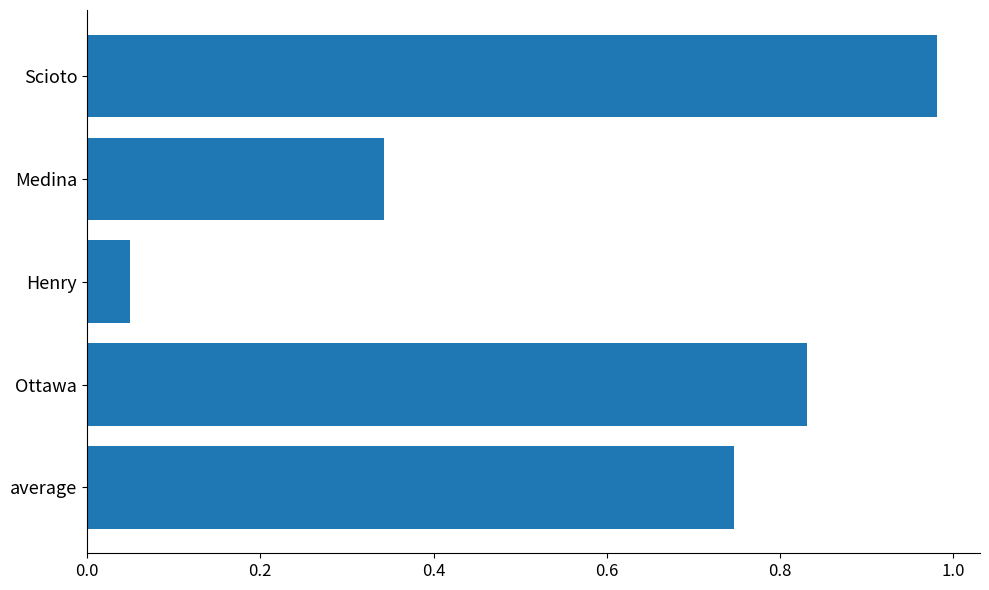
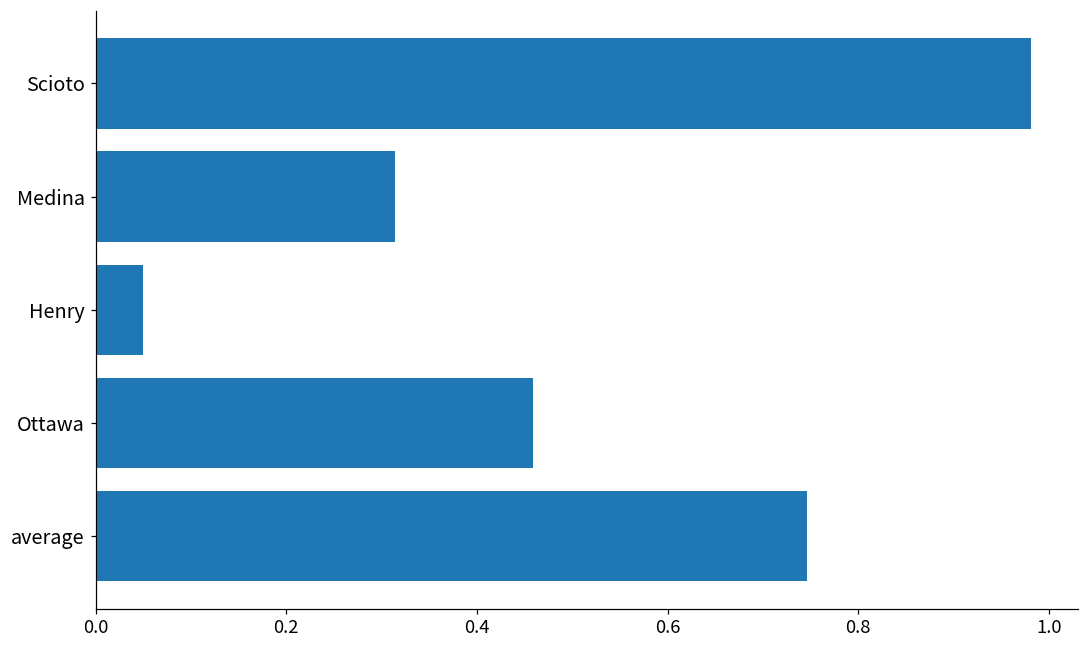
Medina: 0.34 -> 0.31
Ottawa: 0.83 -> 0.46
